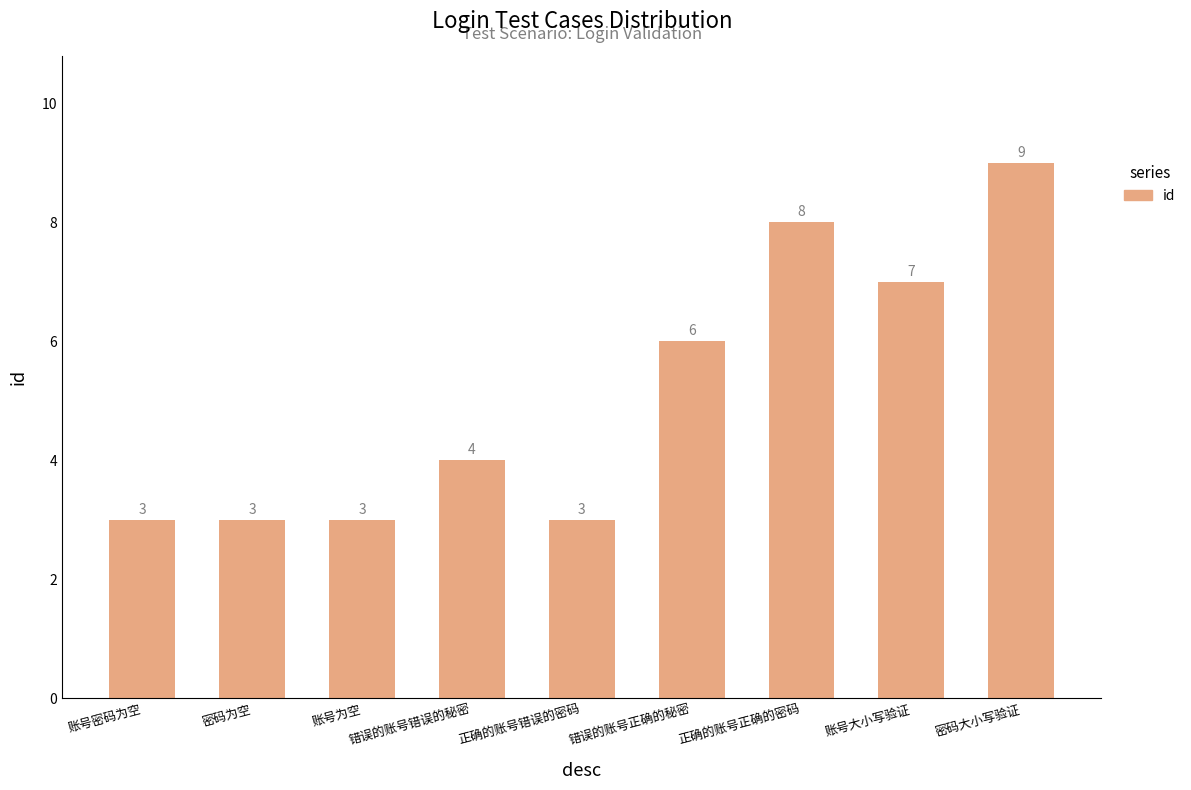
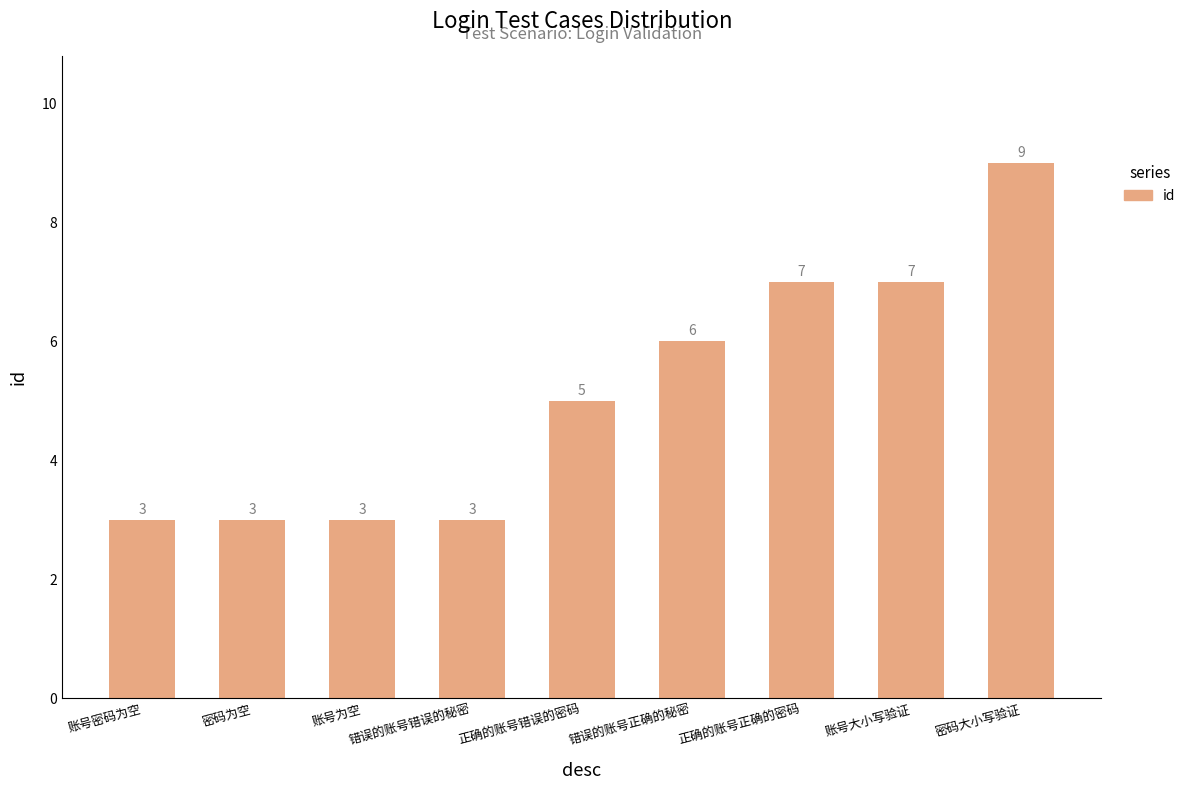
错误的账号错误的秘密: 4 -> 3
正确的账号错误的密码: 3 -> 5
正确的账号正确的密码: 8 -> 7
